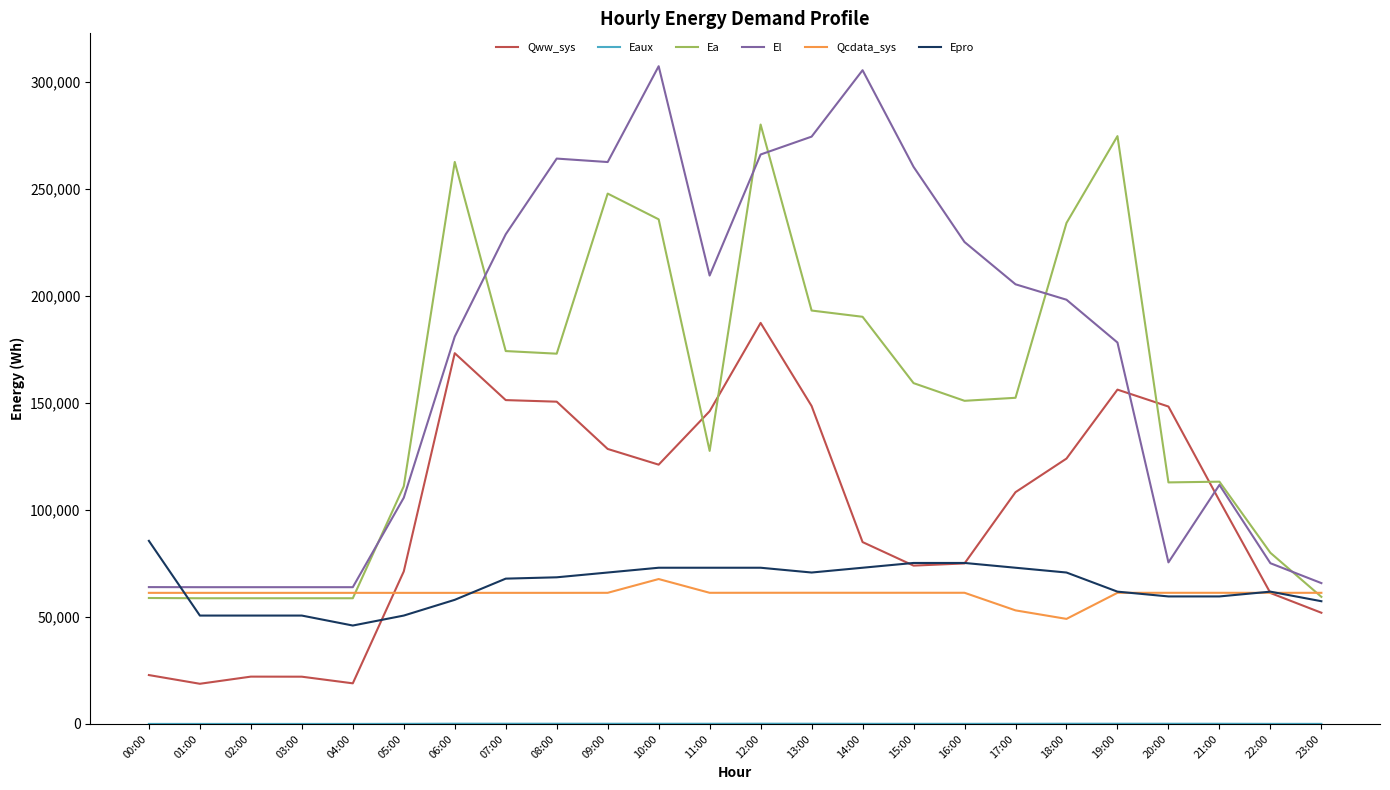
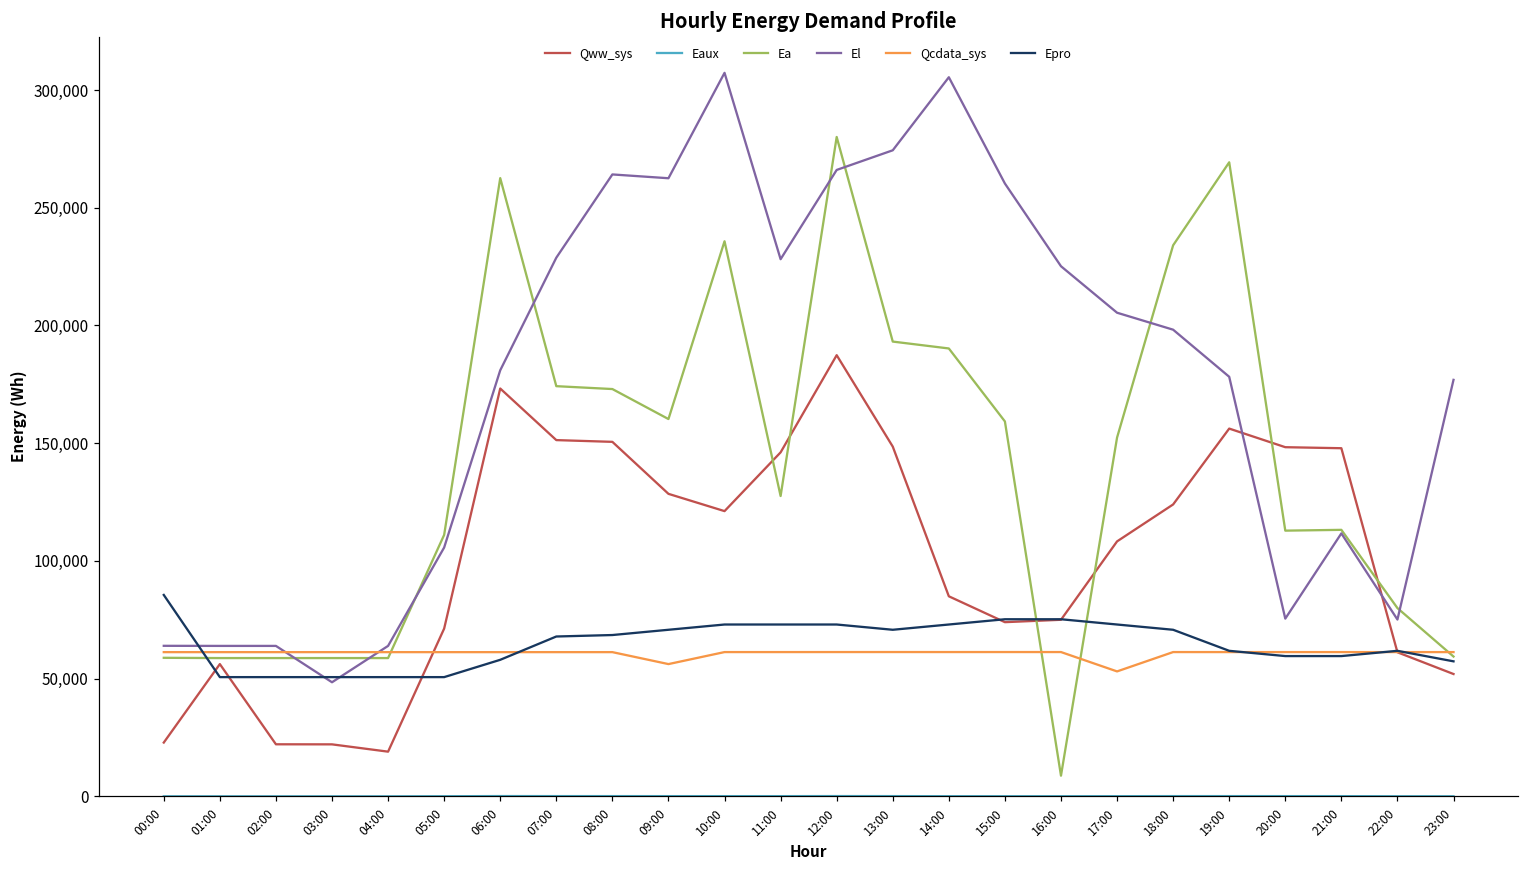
Qww_sys, 01:00: 19,000 -> 56,000
El, 03:00: 64,000 -> 48,000
Epro, 04:00: 46,000 -> 51,000
Ea, 09:00: 248,000 -> 160,000
Qcdata_sys, 09:00: 61,000 -> 56,000
Qcdata_sys, 10:00: 68,000 -> 61,000
El, 11:00: 209,000 -> 228,000
Ea, 16:00: 151,000 -> 9,000
Qcdata_sys, 18:00: 49,000 -> 61,000
Ea, 19:00: 275,000 -> 269,000
Qww_sys, 21:00: 104,000 -> 148,000
El, 23:00: 66,000 -> 177,000
